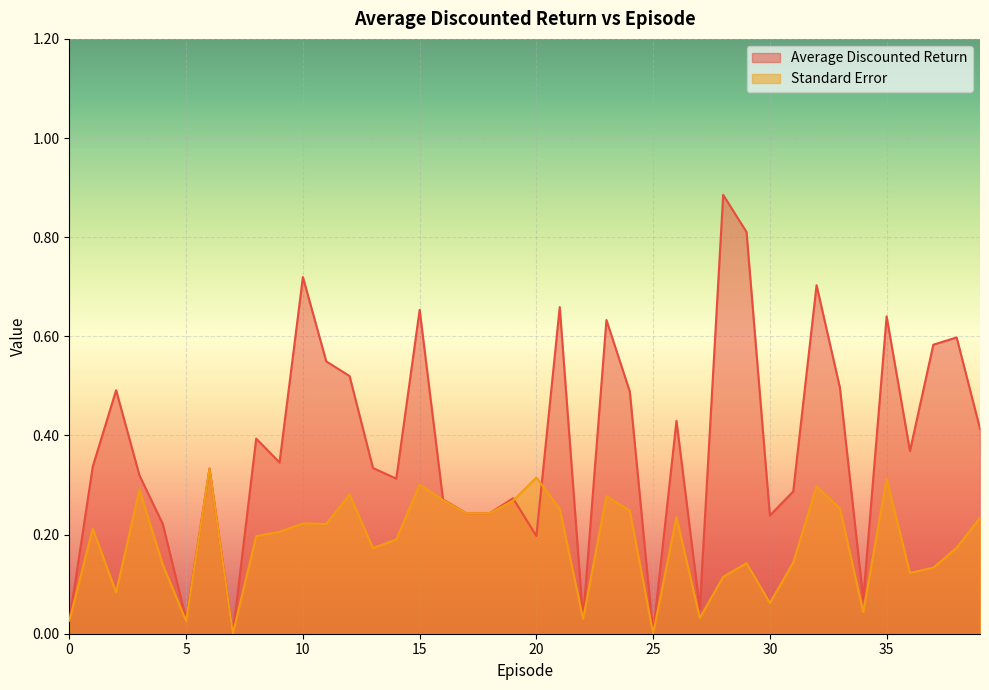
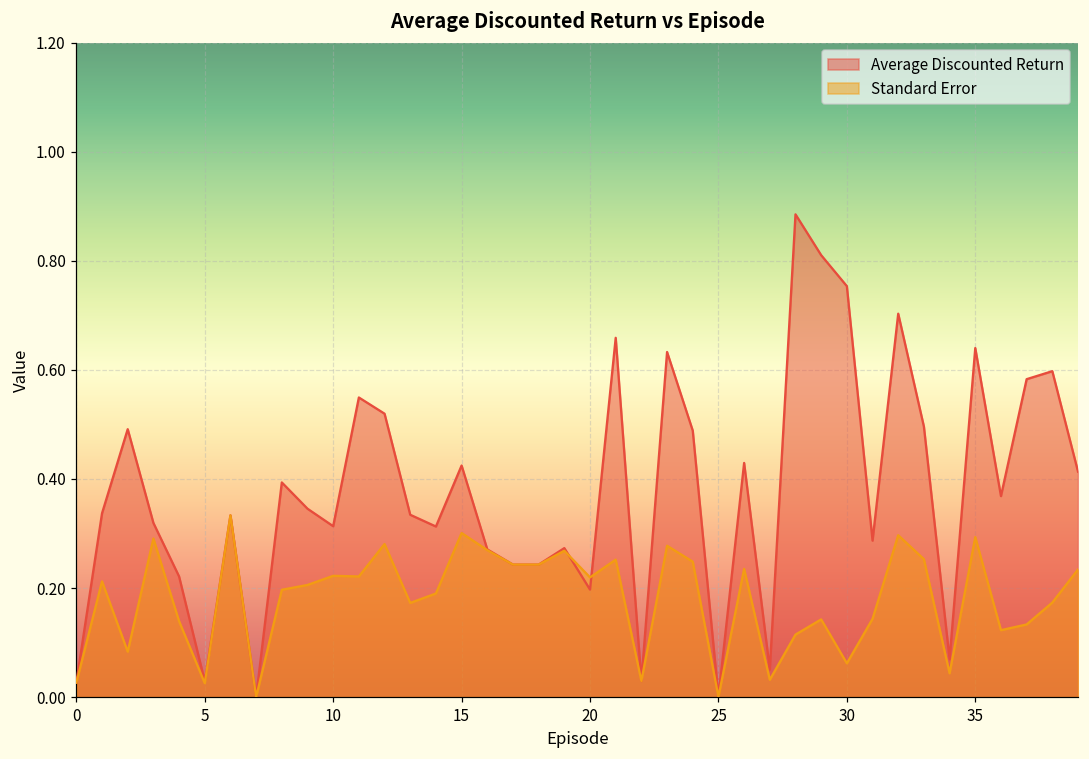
Average Discounted Return, 10: 0.72 -> 0.31
Average Discounted Return, 15: 0.65 -> 0.42
Standard Error, 20: 0.32 -> 0.22
Average Discounted Return, 30: 0.24 -> 0.75
Standard Error, 35: 0.31 -> 0.29
